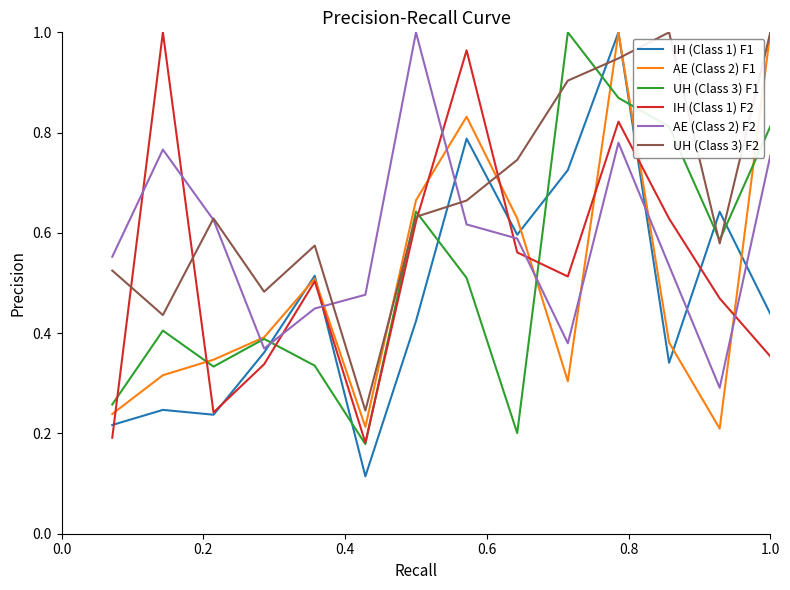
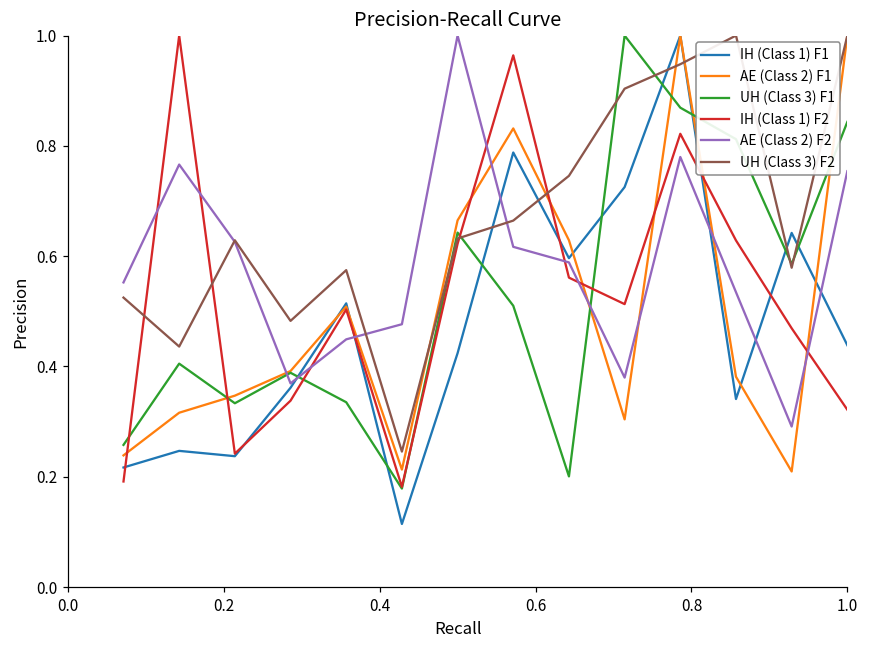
UH (Class 3) F1, 1.0: 0.81 -> 0.84
IH (Class 1) F2, 1.0: 0.35 -> 0.32
